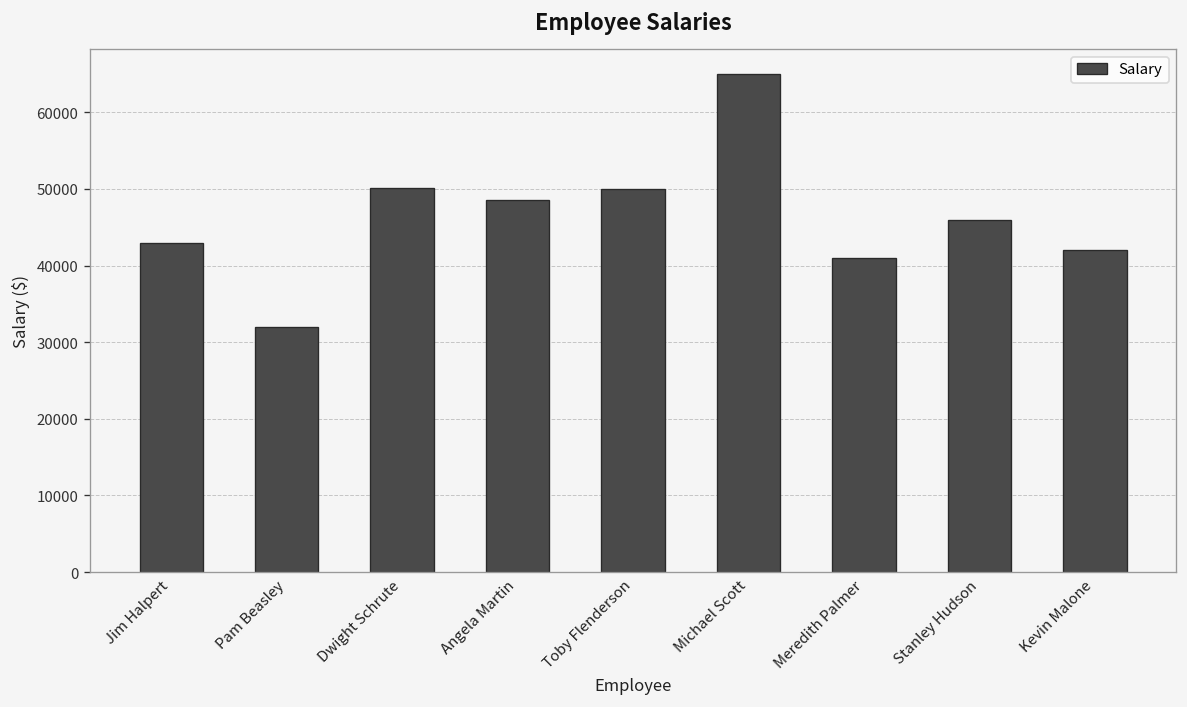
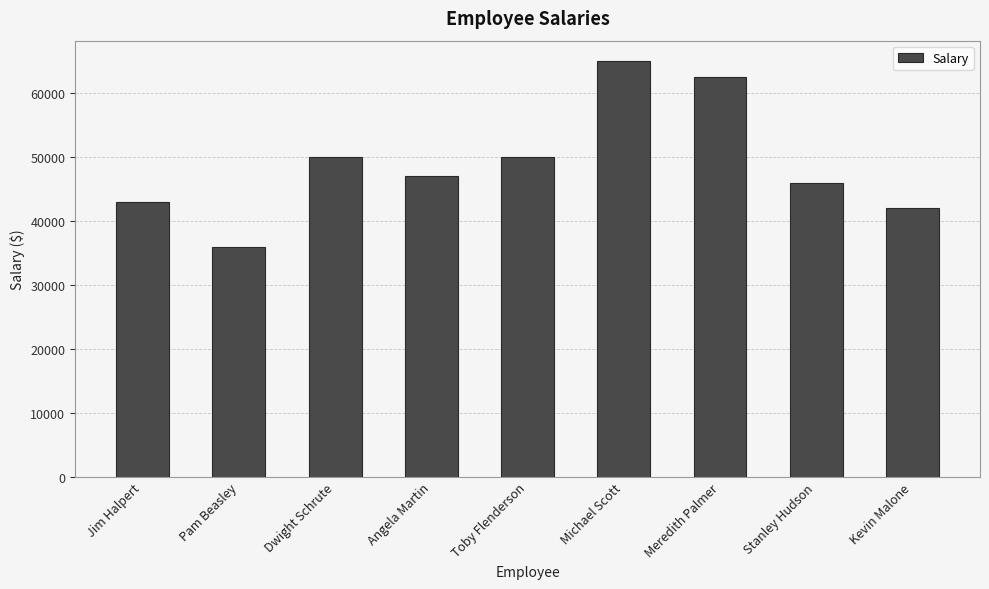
Pam Beasley: 32000 -> 36000
Angela Martin: 49000 -> 47000
Meredith Palmer: 41000 -> 63000
